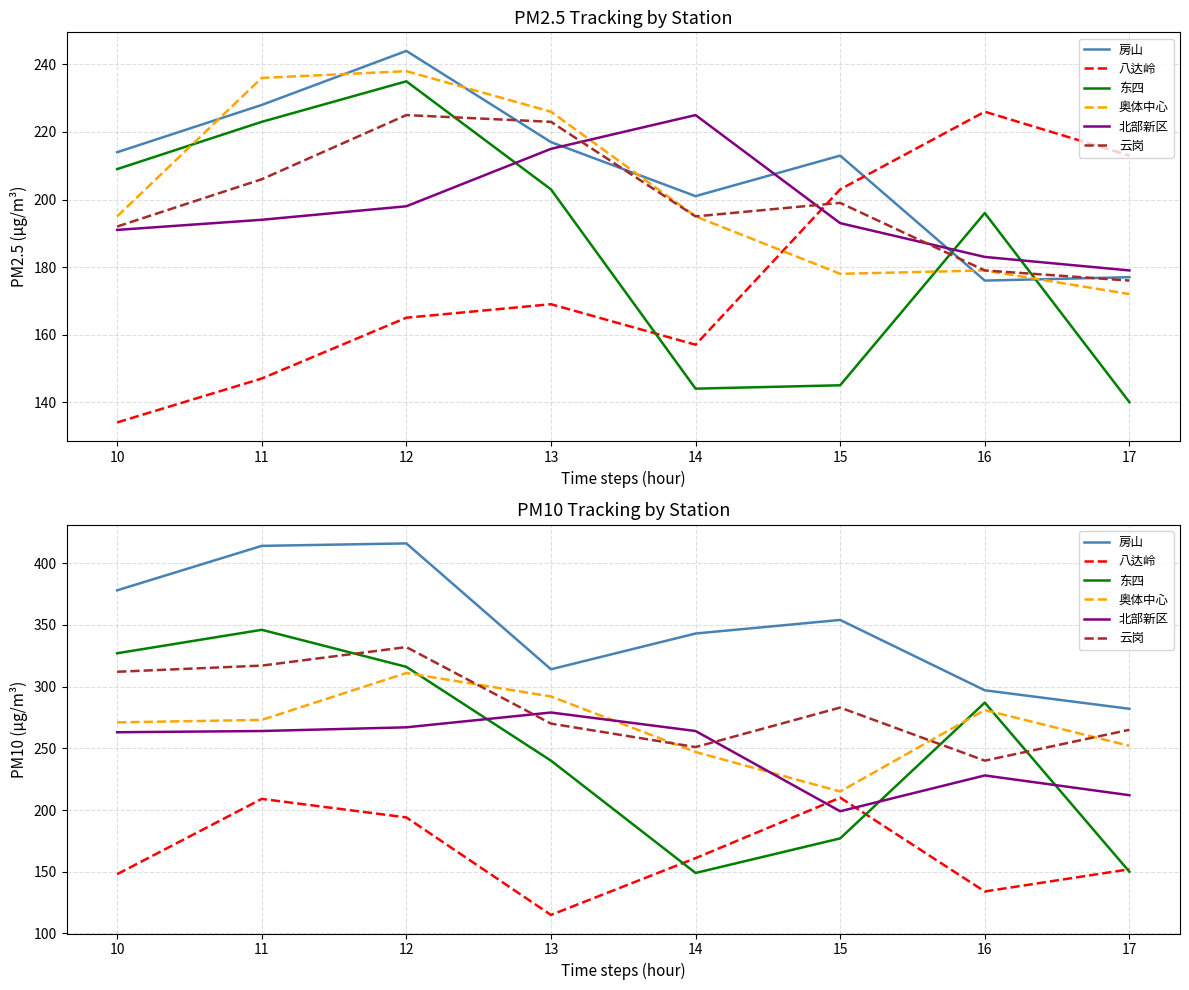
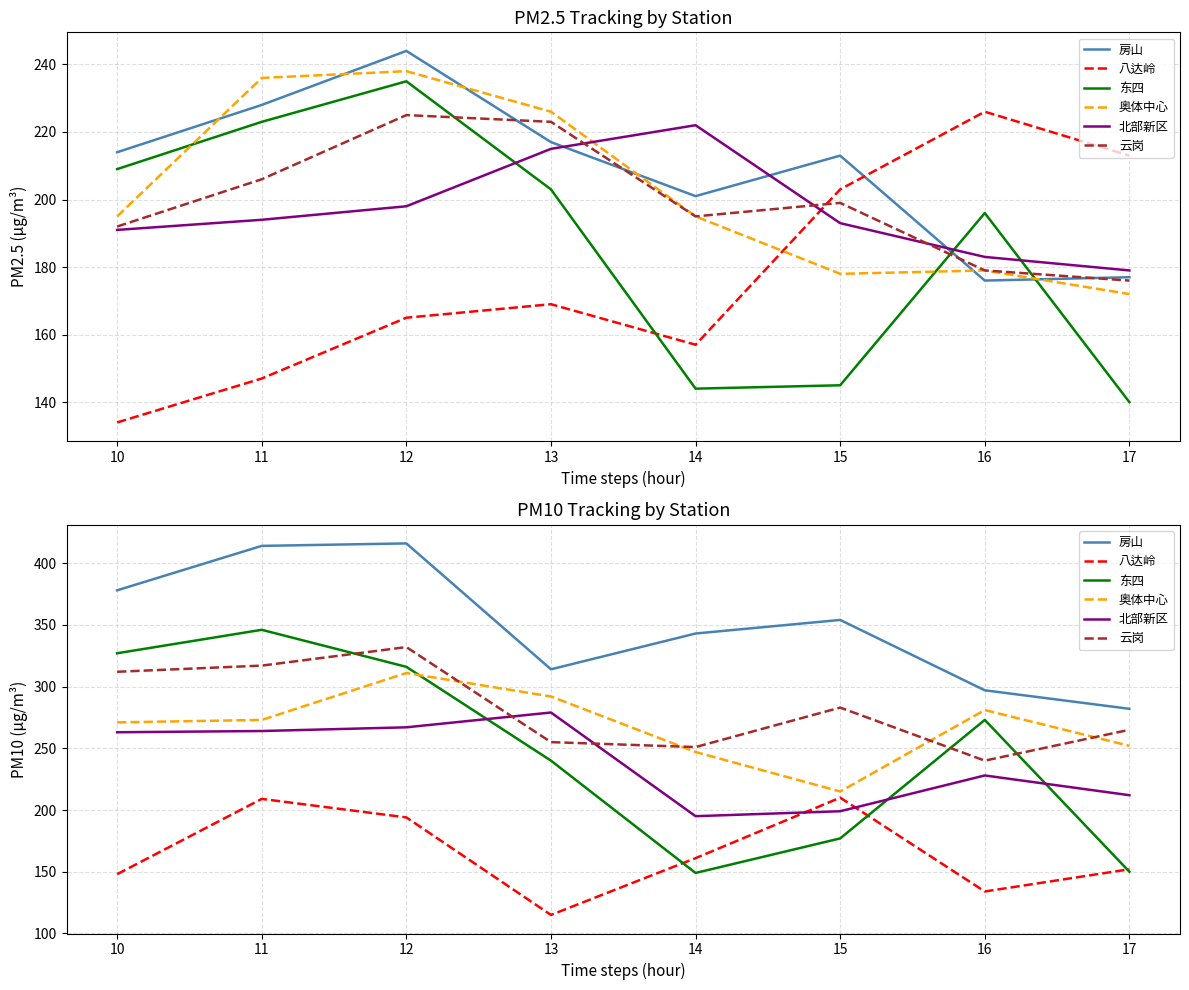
PM2.5 Tracking by Station, 北部新区, 14: 225 -> 222
PM10 Tracking by Station, 云岗, 13: 270 -> 255
PM10 Tracking by Station, 北部新区, 14: 264 -> 195
PM10 Tracking by Station, 东四, 16: 287 -> 273
